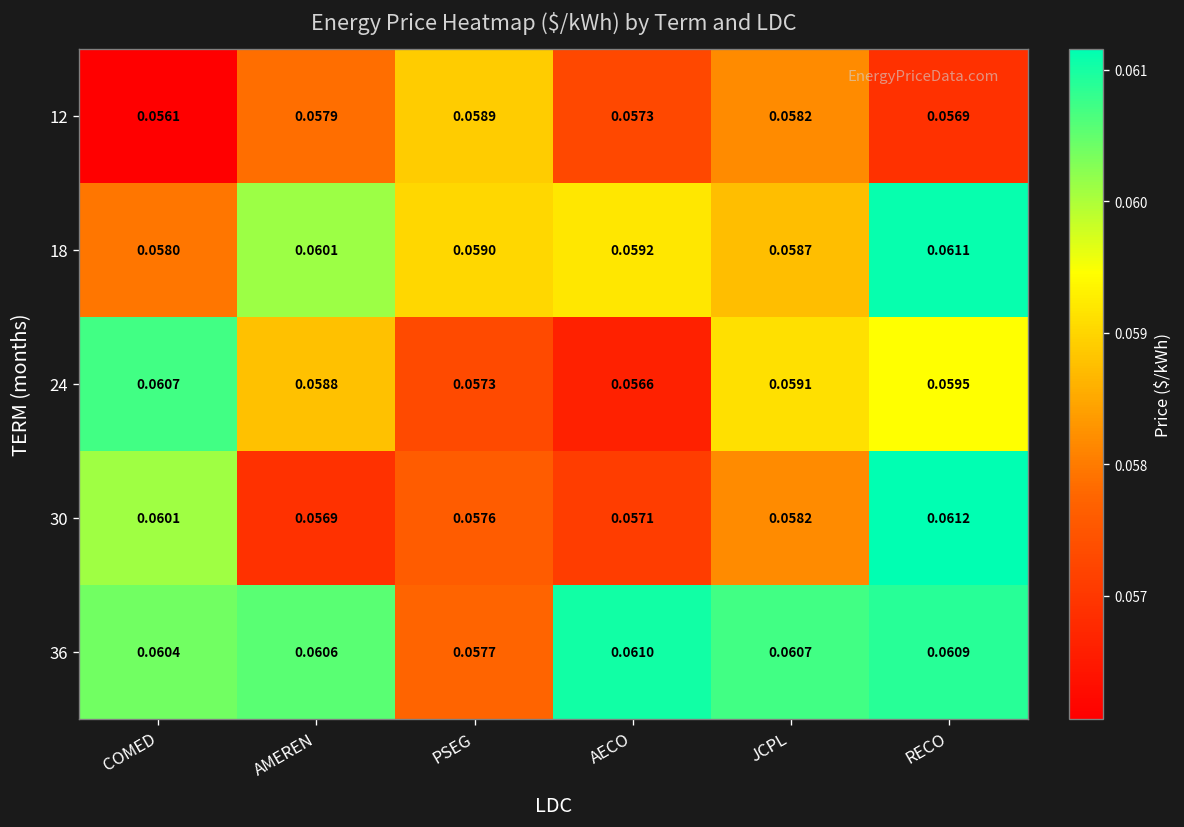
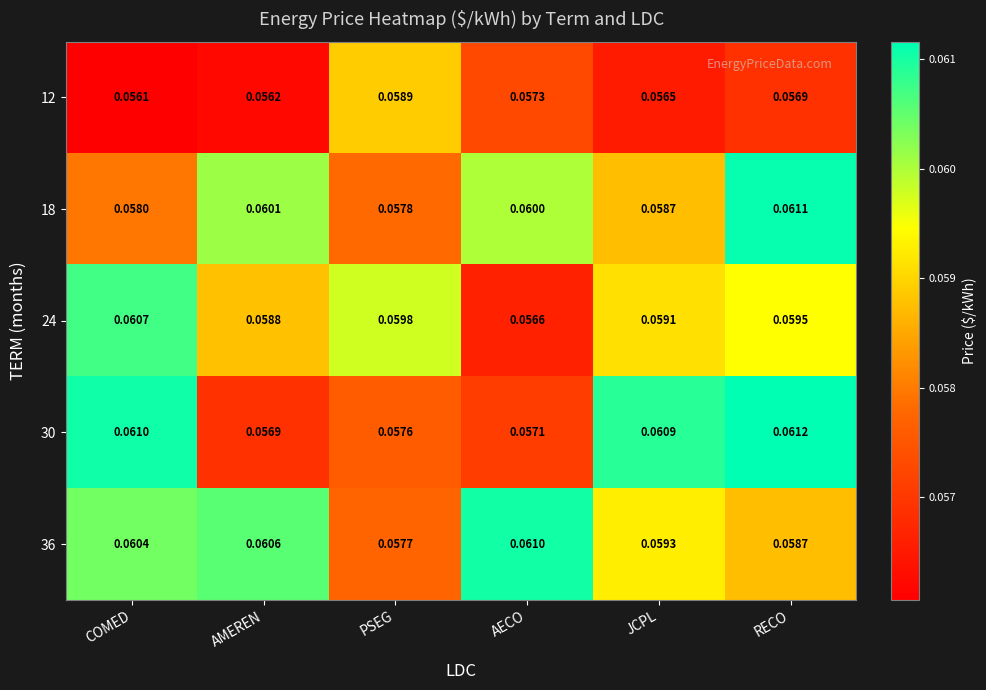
12, AMEREN: 0.0579 -> 0.0562
12, JCPL: 0.0582 -> 0.0565
18, PSEG: 0.0590 -> 0.0578
18, AECO: 0.0592 -> 0.0600
24, PSEG: 0.0573 -> 0.0598
30, COMED: 0.0601 -> 0.0610
30, JCPL: 0.0582 -> 0.0609
36, JCPL: 0.0607 -> 0.0593
36, RECO: 0.0609 -> 0.0587
